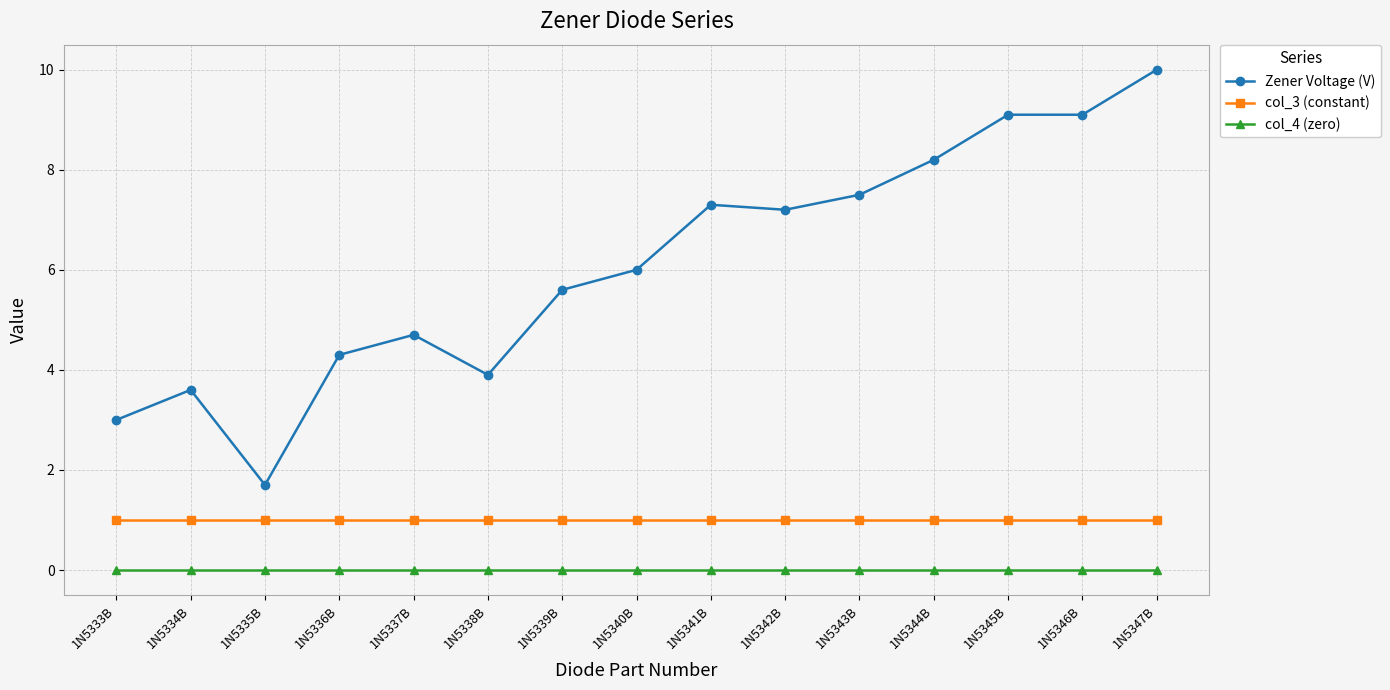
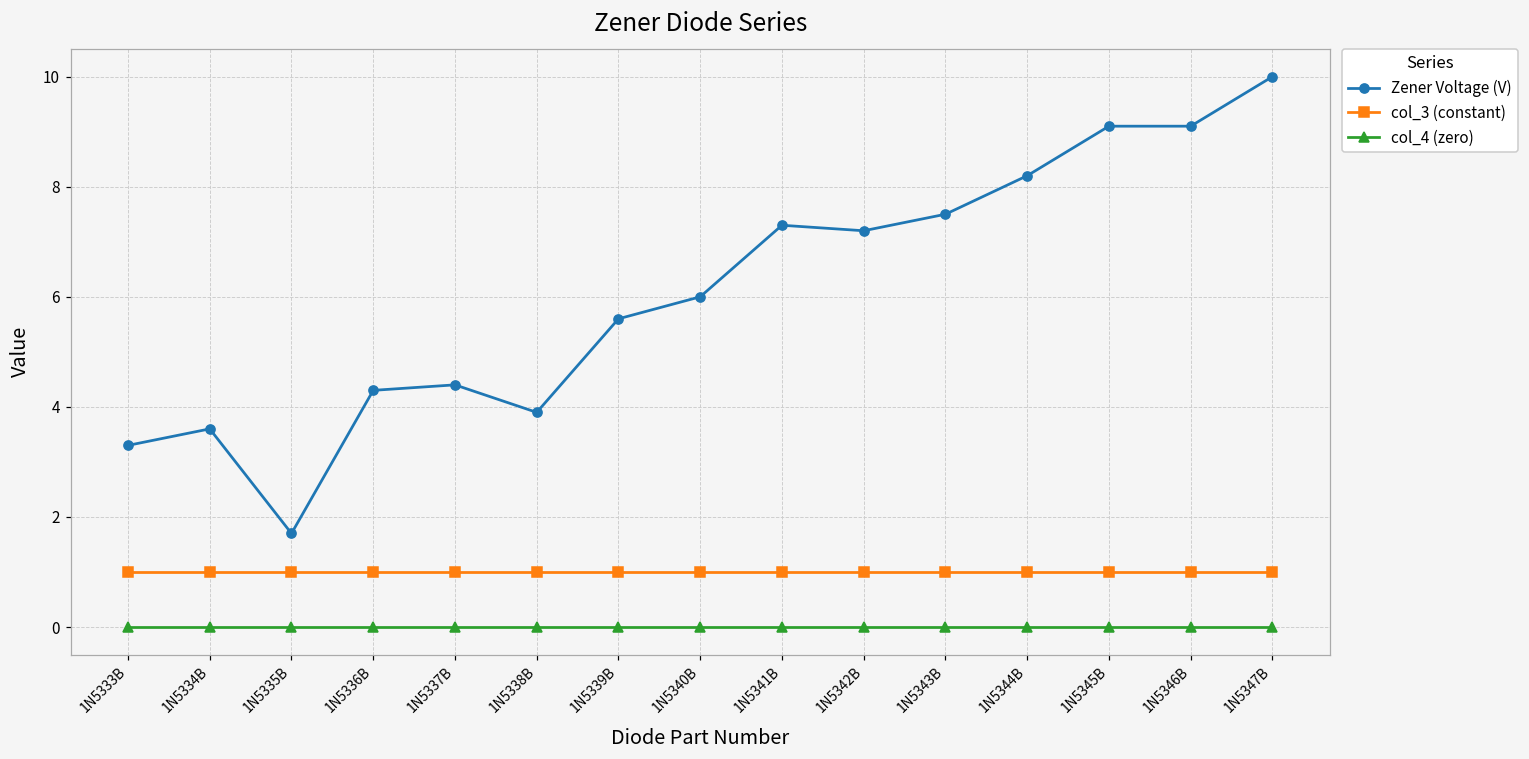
Zener Voltage (V), 1N5333B: 3.0 -> 3.3
Zener Voltage (V), 1N5337B: 4.7 -> 4.4
